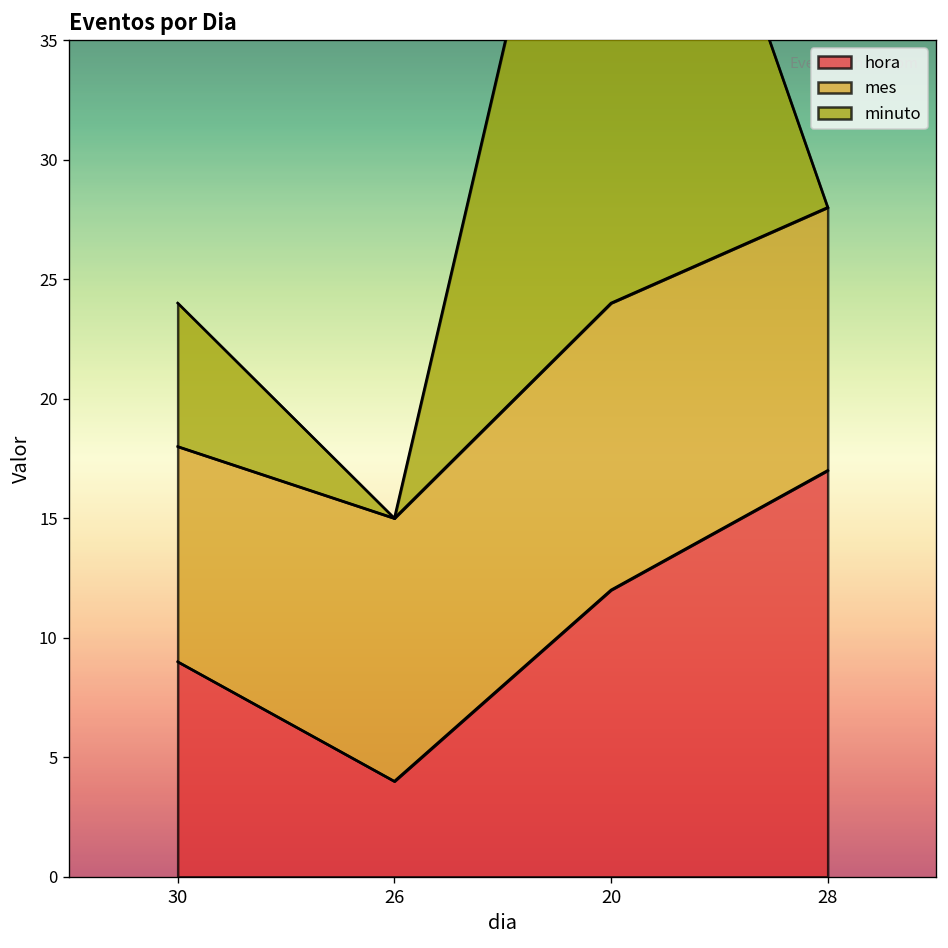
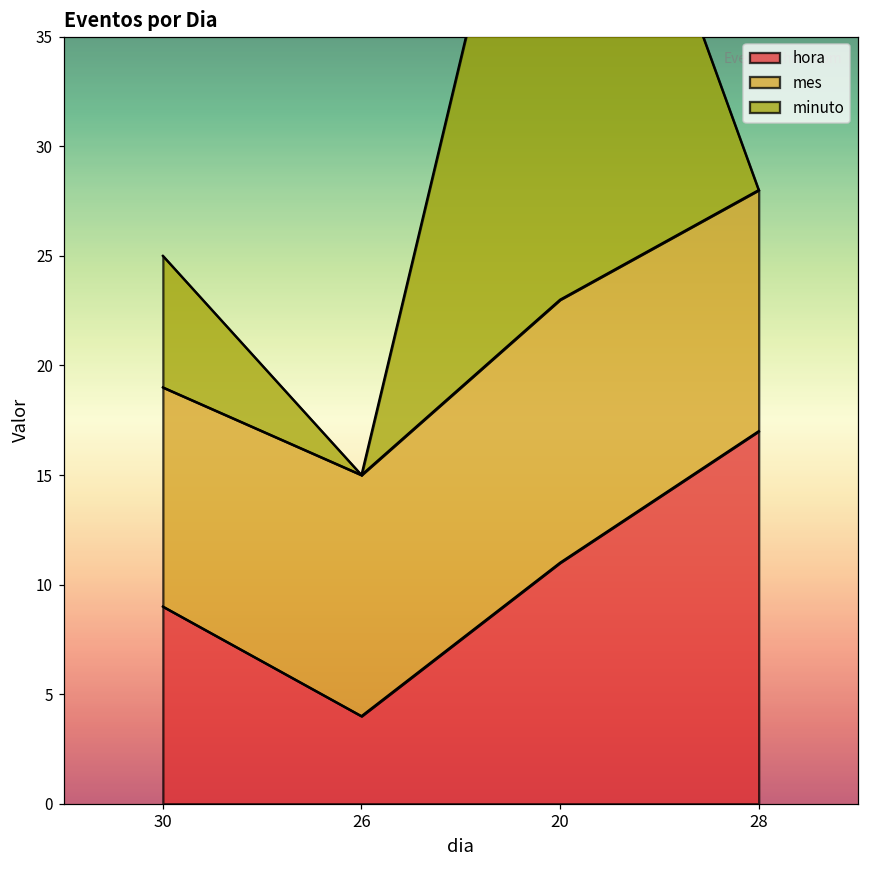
mes, 30: 9 -> 10
hora, 20: 12 -> 11
